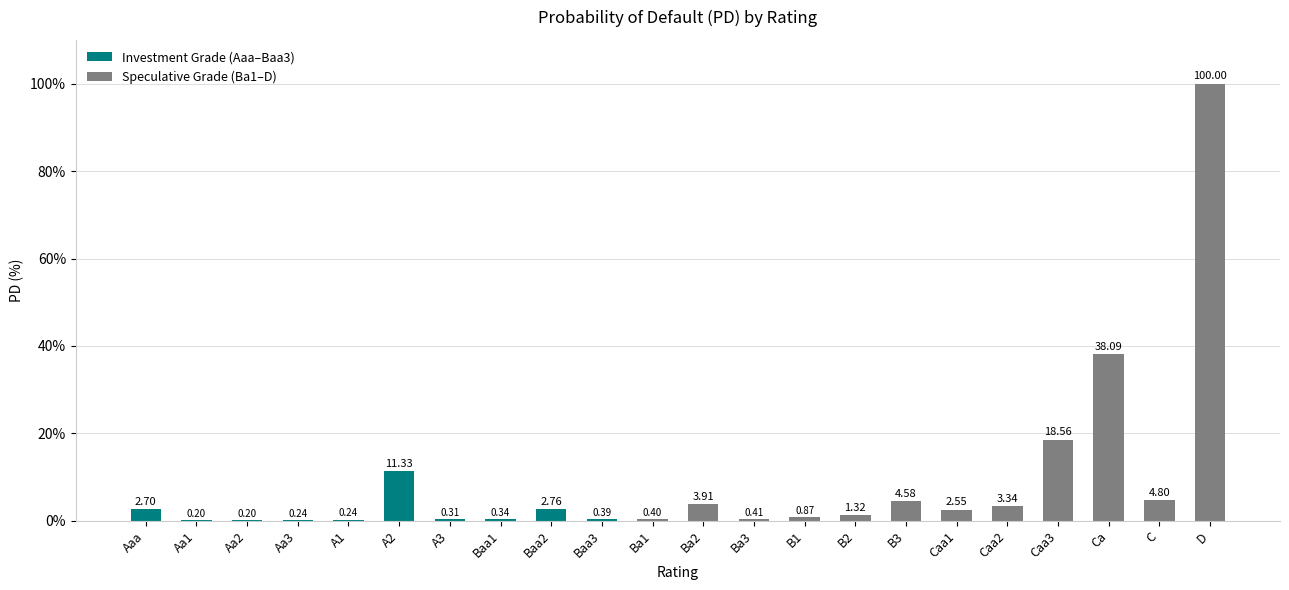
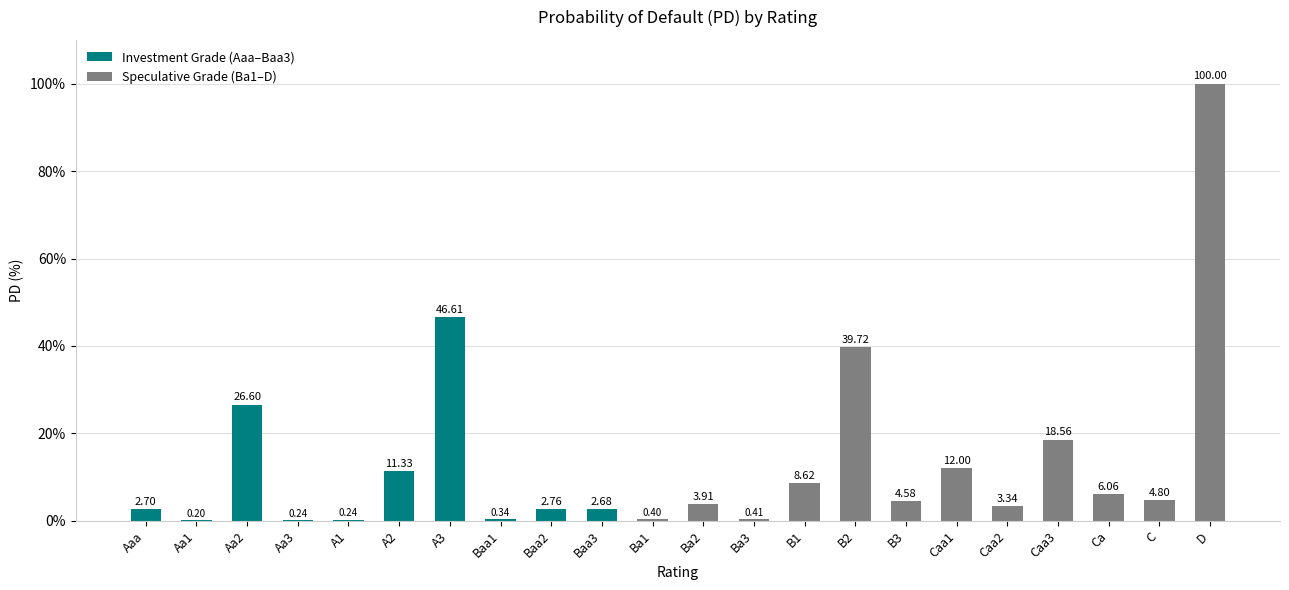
Aa2: 0.20 -> 26.60
A3: 0.31 -> 46.61
Baa3: 0.39 -> 2.68
B1: 0.87 -> 8.62
B2: 1.32 -> 39.72
Caa1: 2.55 -> 12.00
Ca: 38.09 -> 6.06
